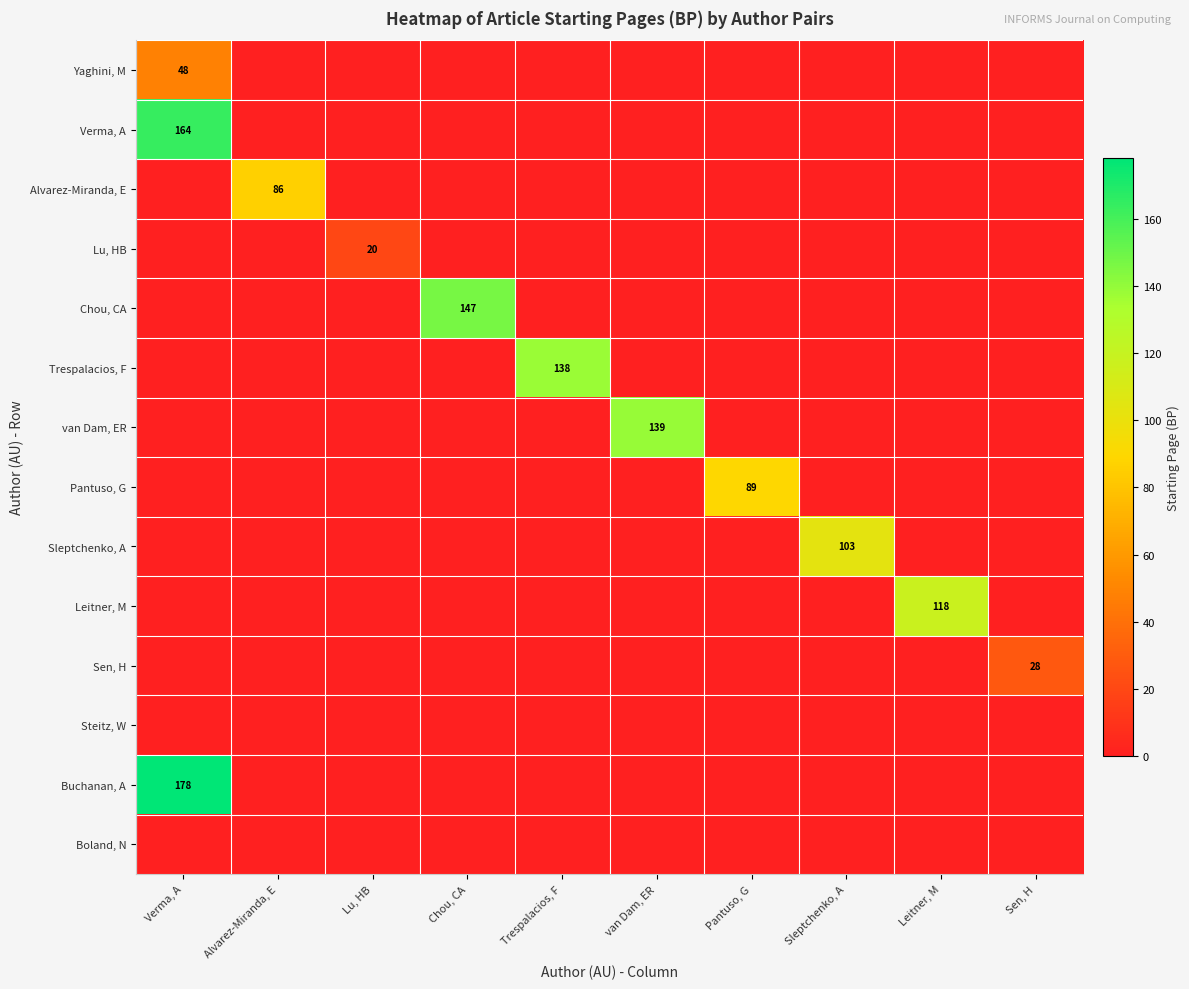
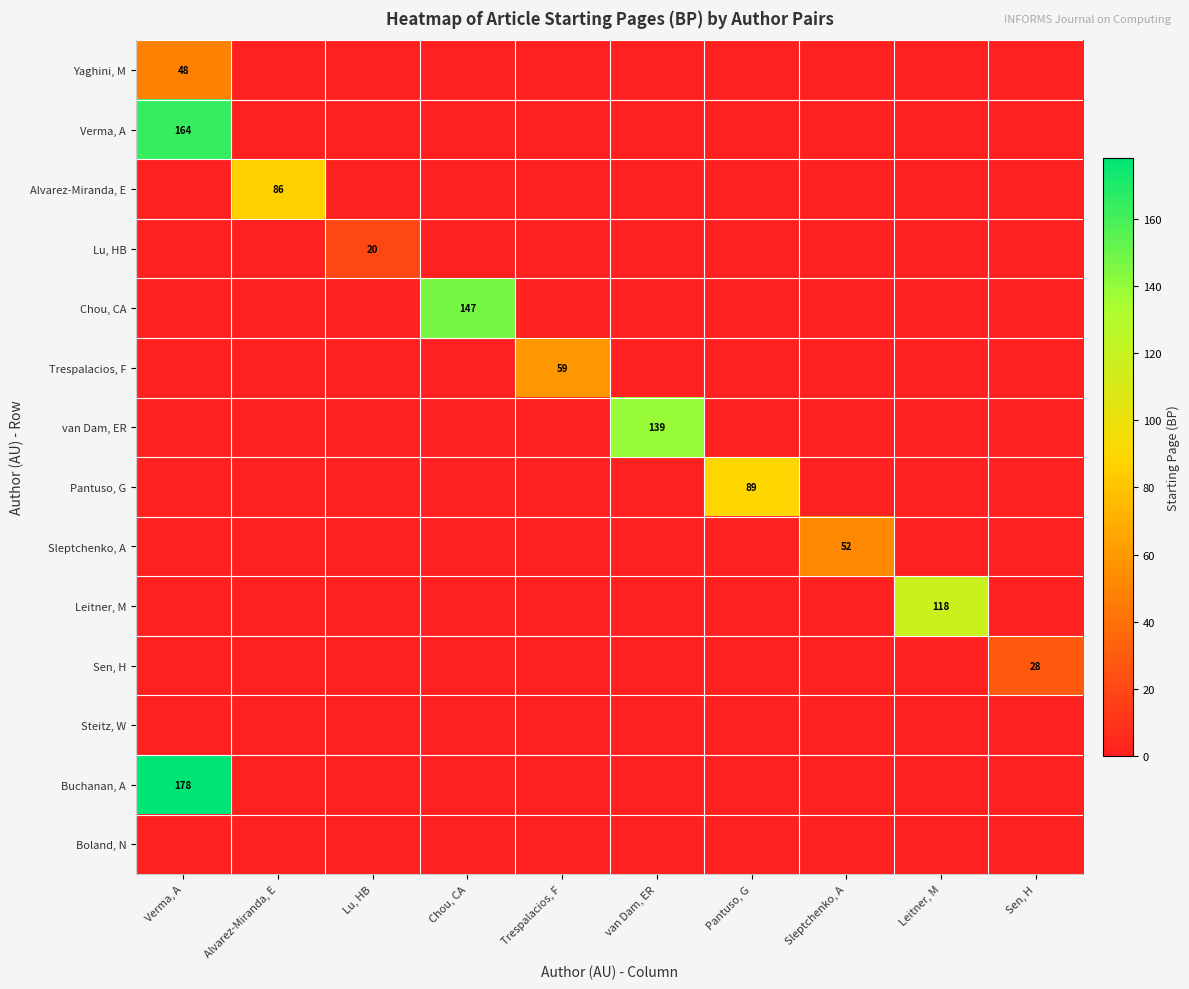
Trespalacios, F, Trespalacios, F: 138 -> 59
Sleptchenko, A, Sleptchenko, A: 103 -> 52
